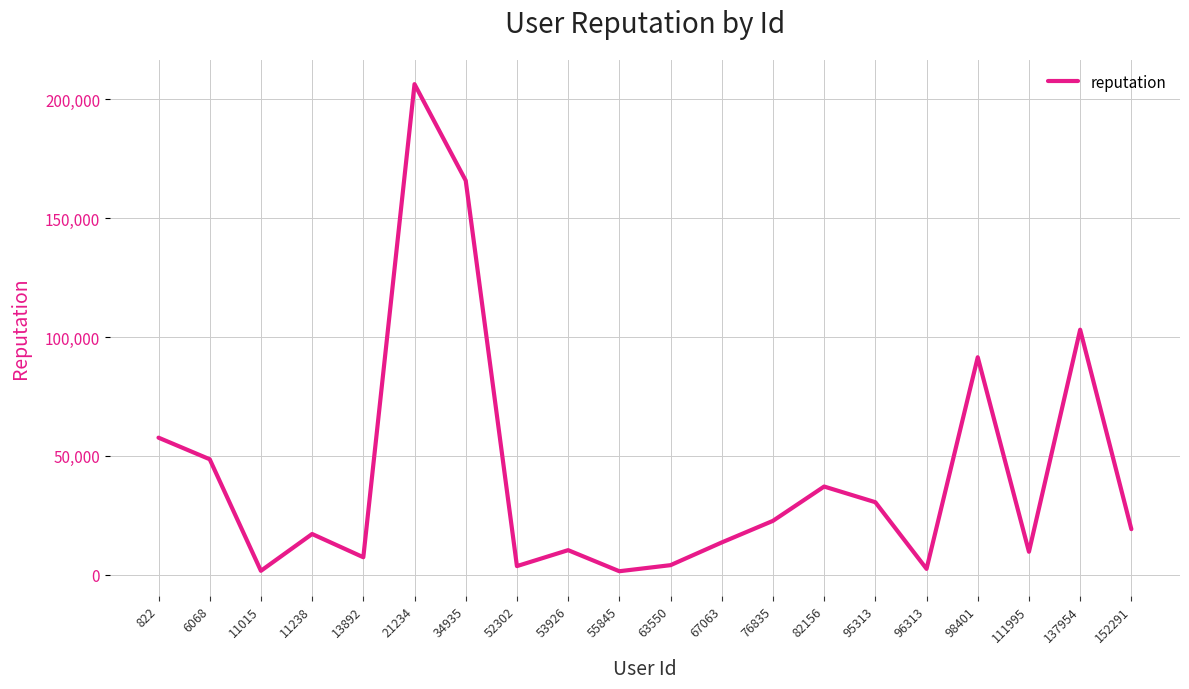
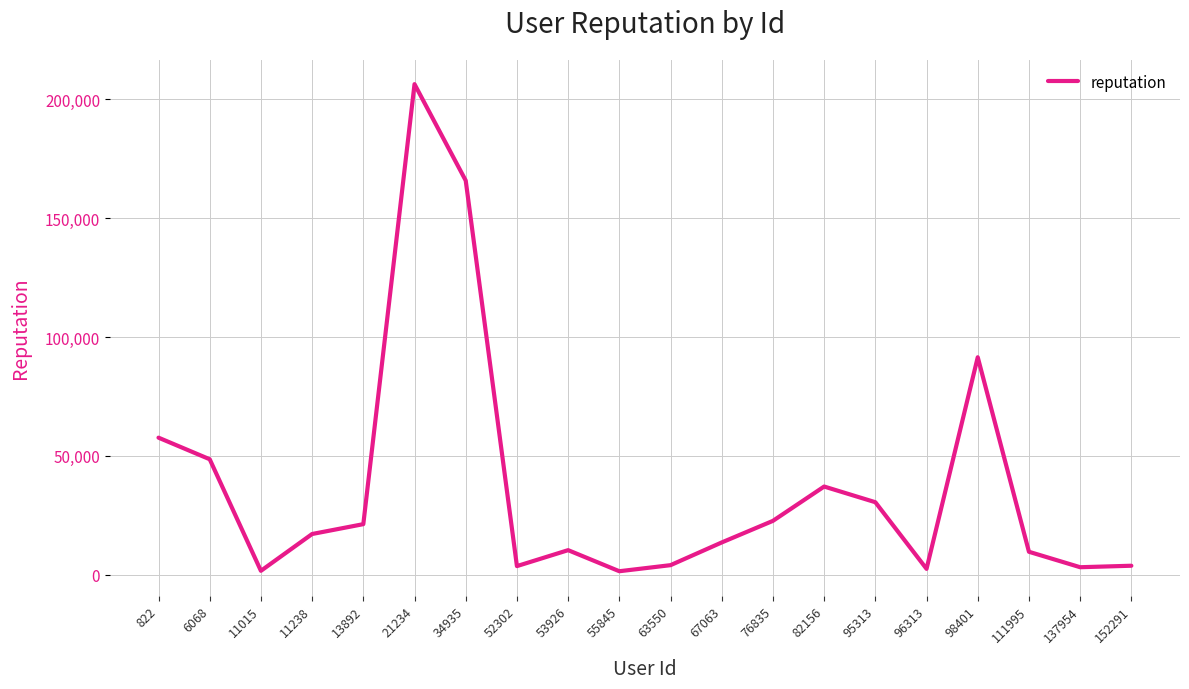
13892: 7,000 -> 21,000
137954: 103,000 -> 3,000
152291: 19,000 -> 4,000
